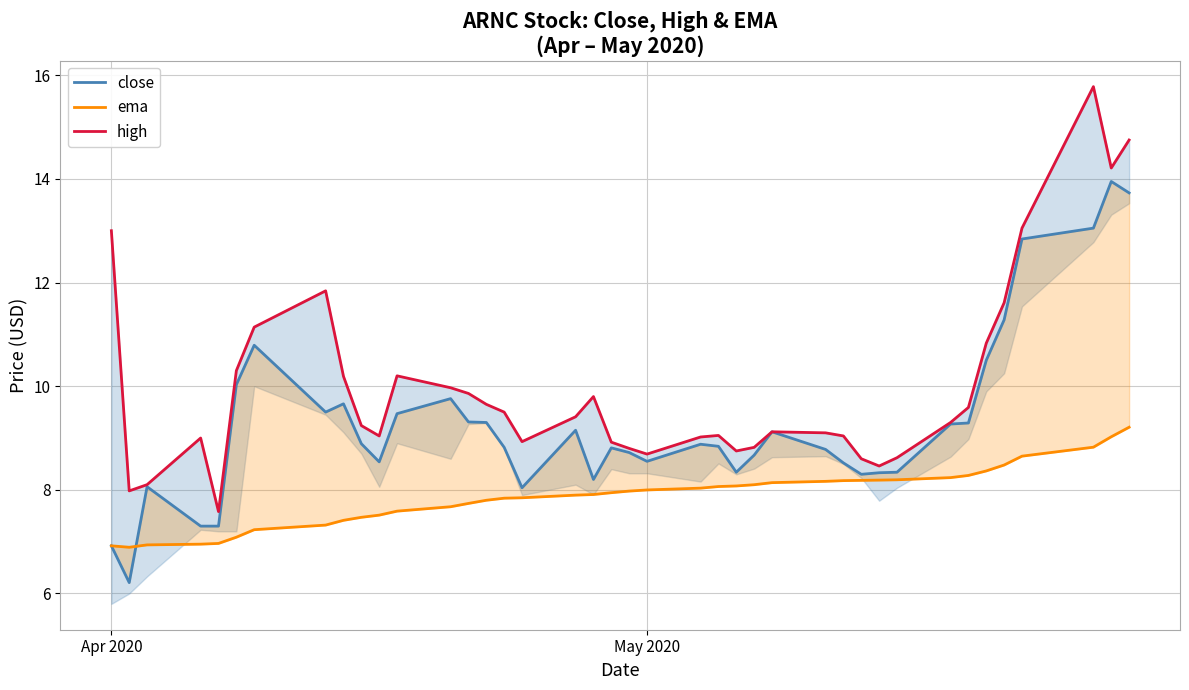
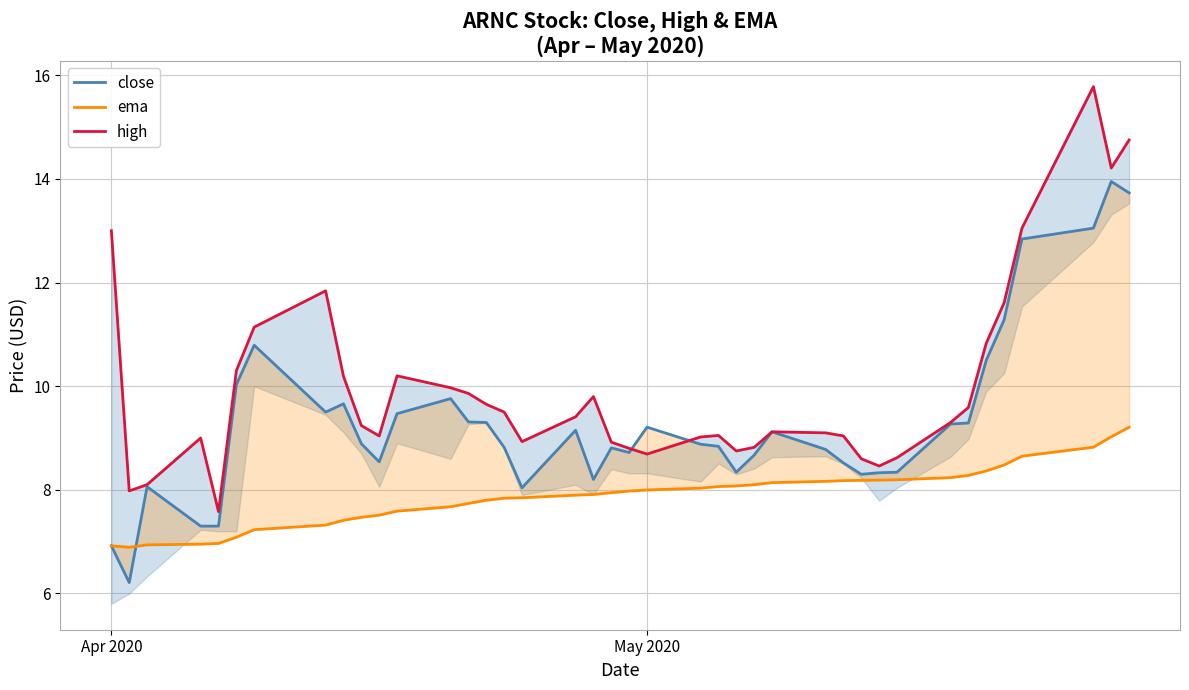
close, May 2020: 8.6 -> 9.2
